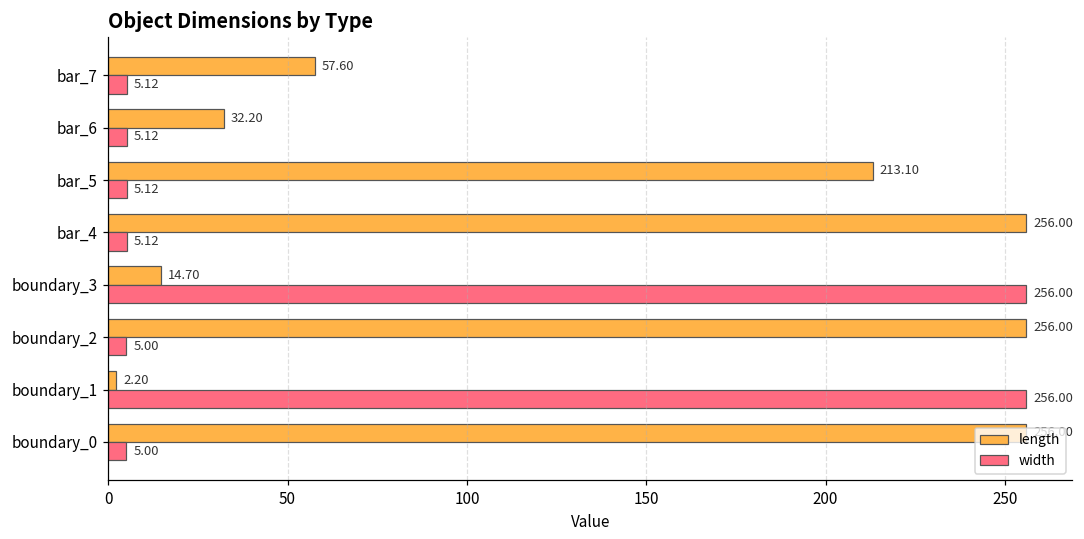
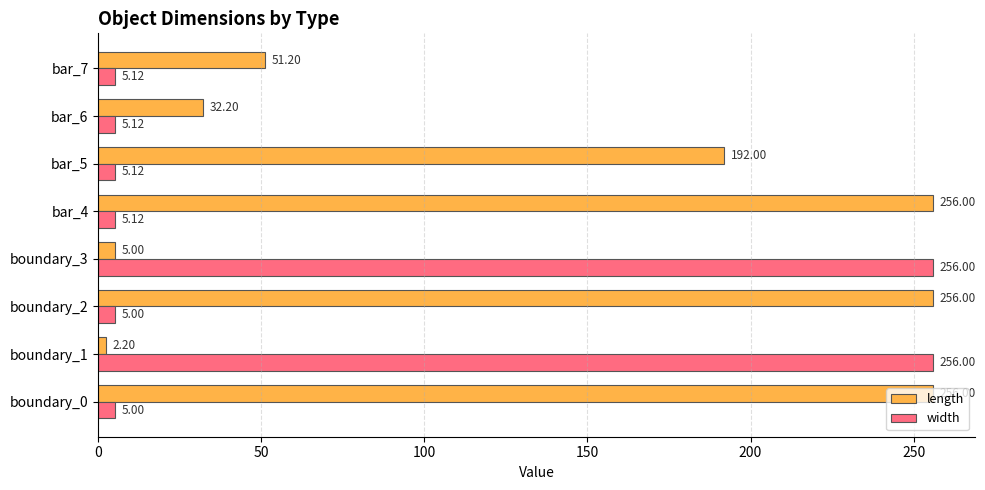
length, bar_7: 57.60 -> 51.20
length, bar_5: 213.10 -> 192.00
length, boundary_3: 14.70 -> 5.00
